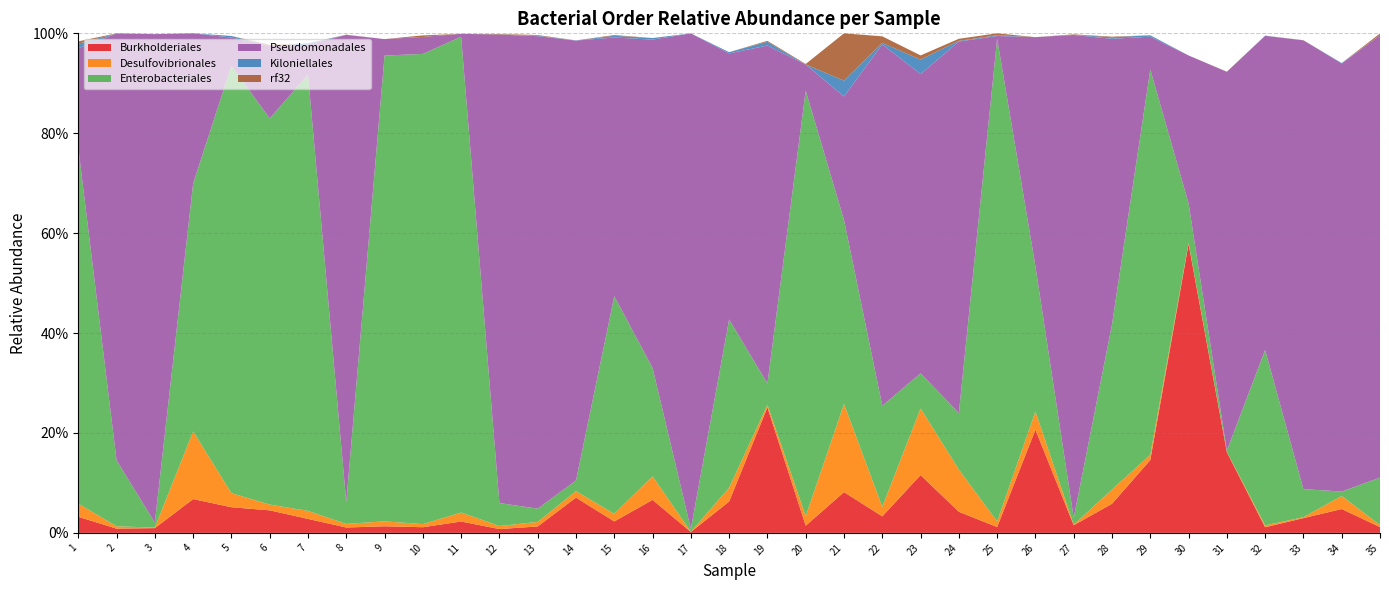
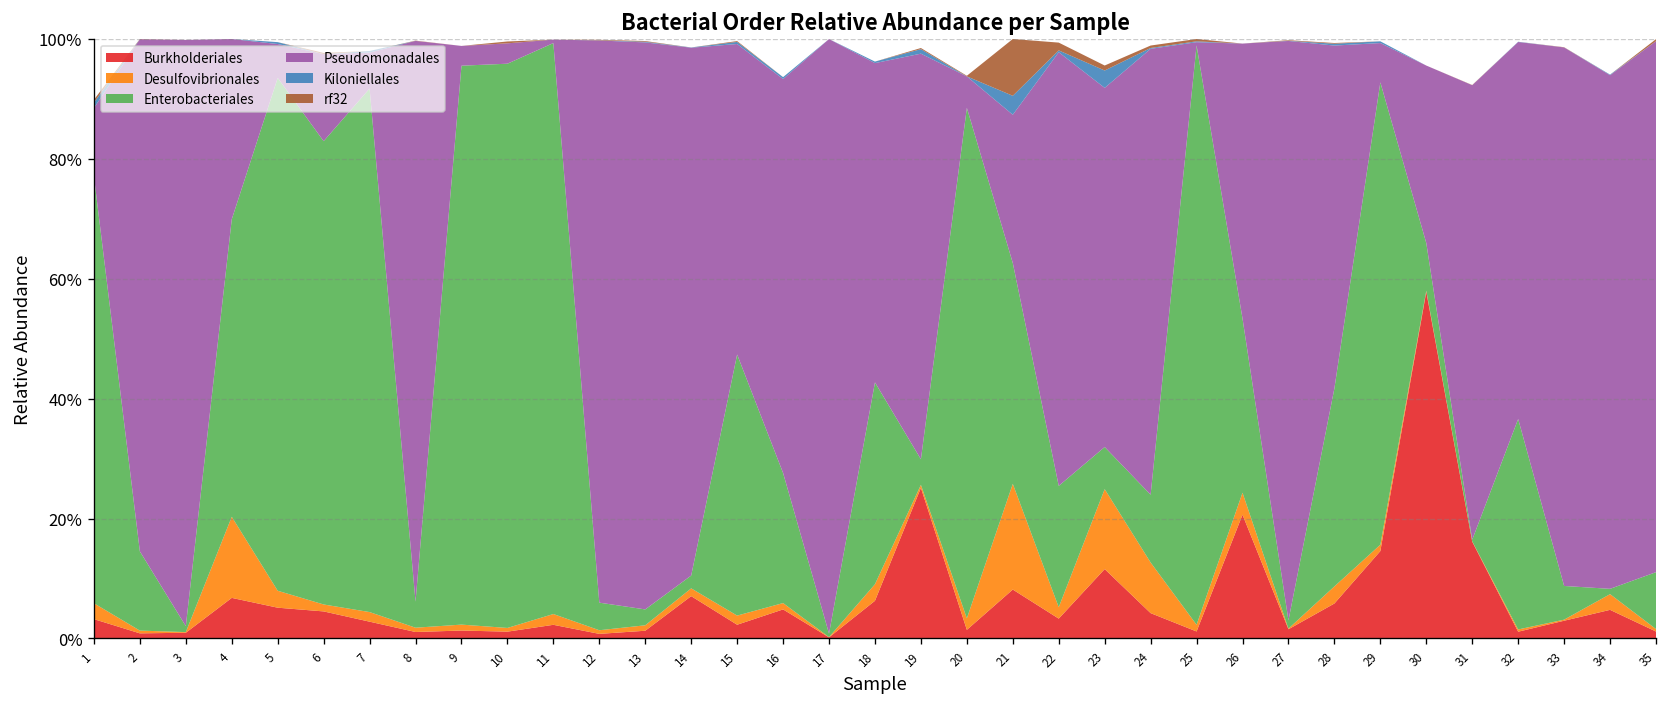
Pseudomonadales, 1: 20% -> 11%
Burkholderiales, 16: 7% -> 5%
Desulfovibrionales, 16: 5% -> 1%
